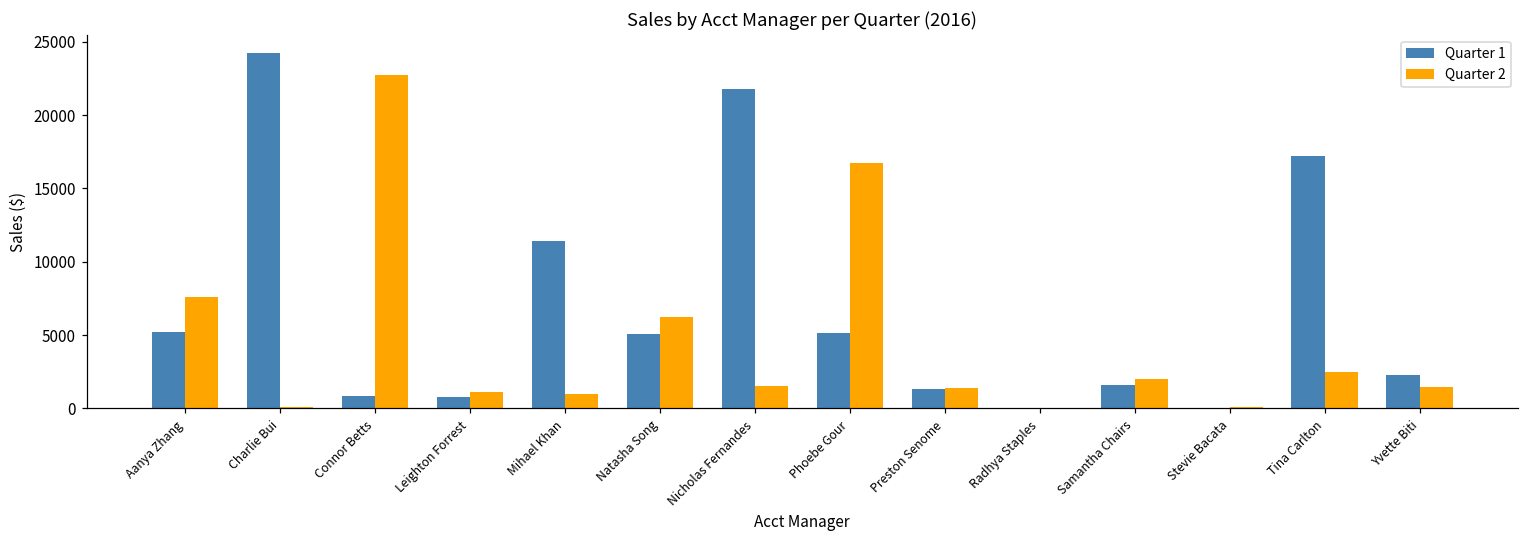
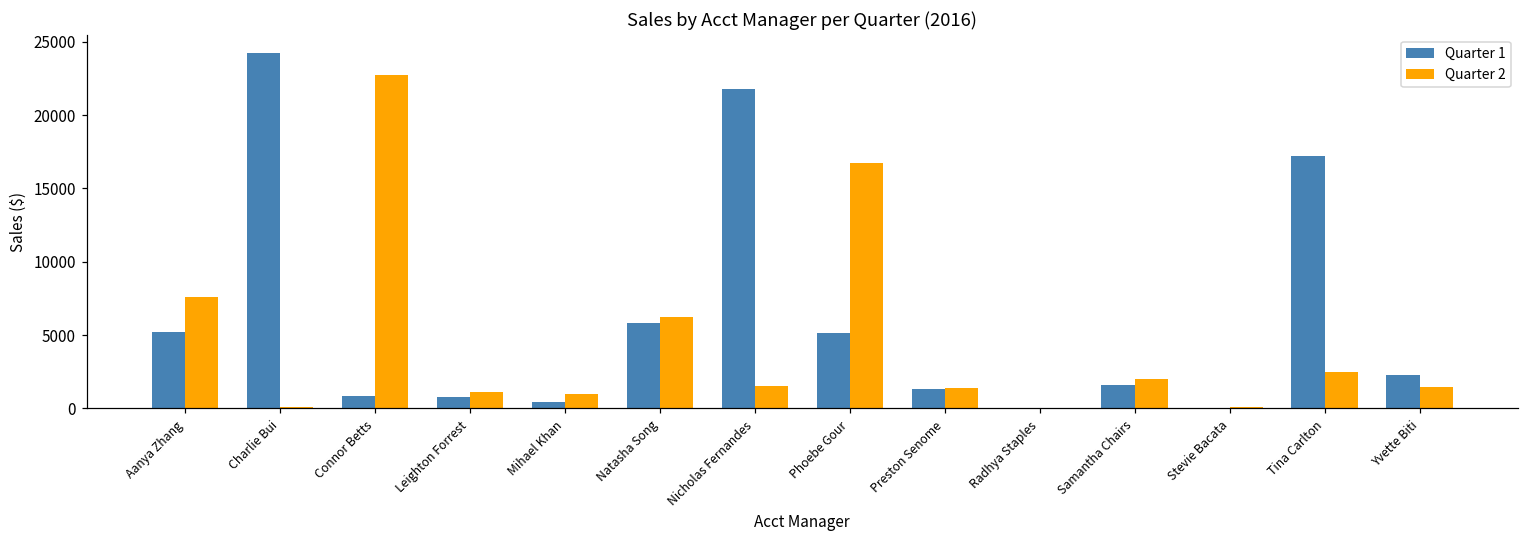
Quarter 1, Mihael Khan: 11400 -> 400
Quarter 1, Natasha Song: 5100 -> 5800
